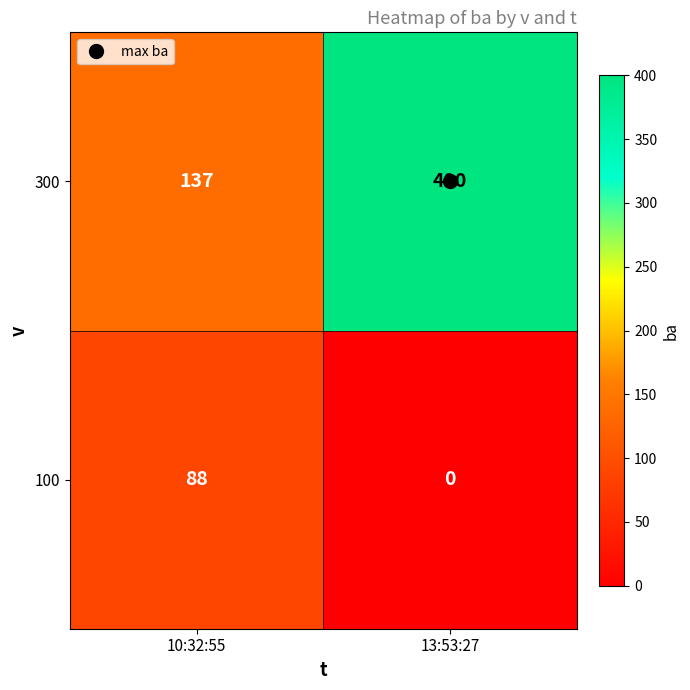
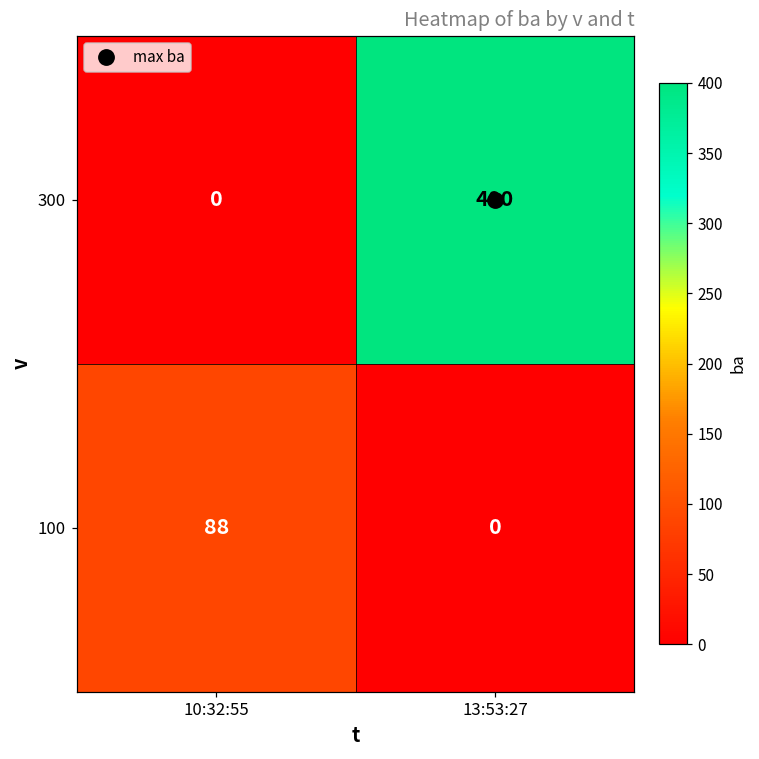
300, 10:32:55: 137 -> 0
